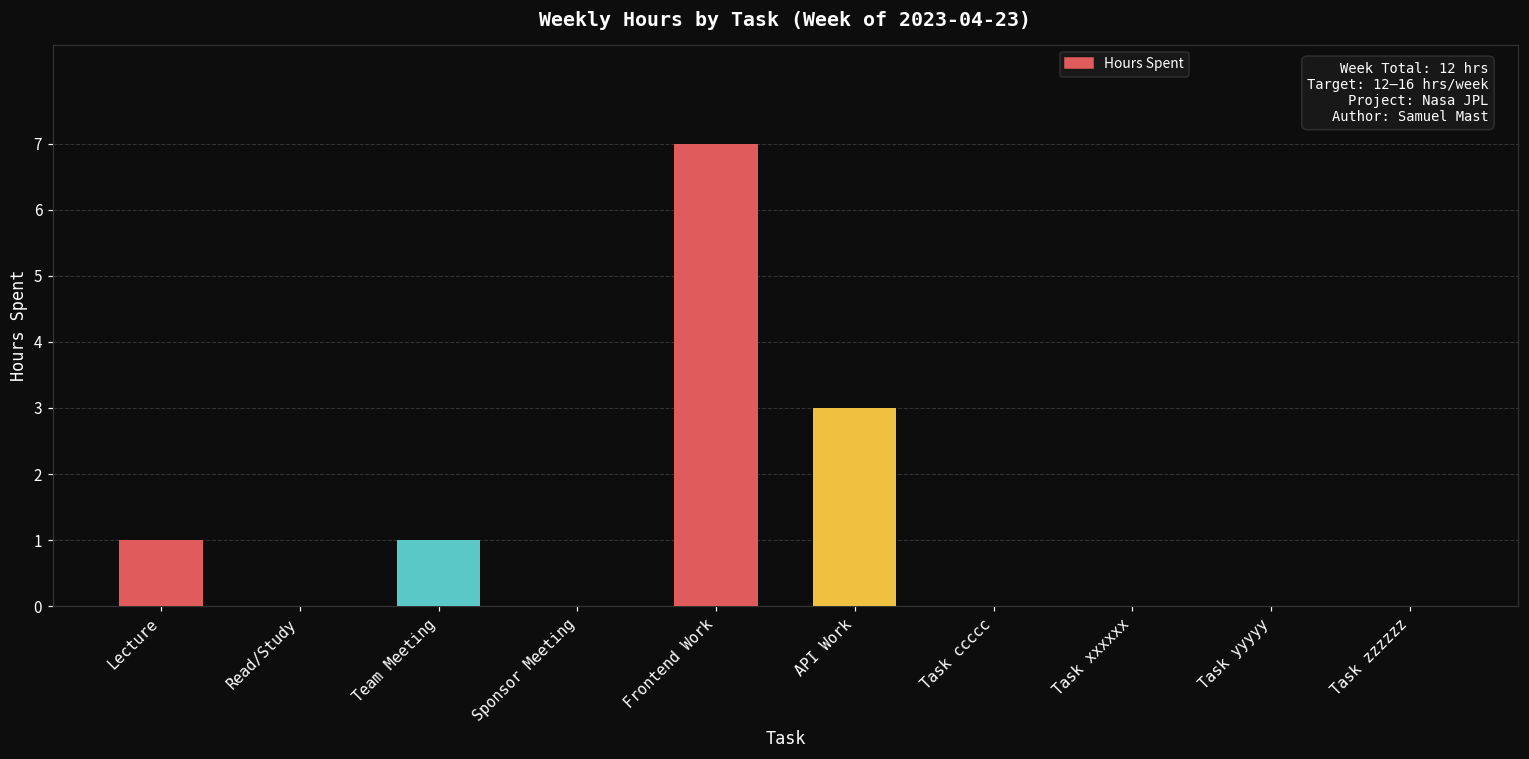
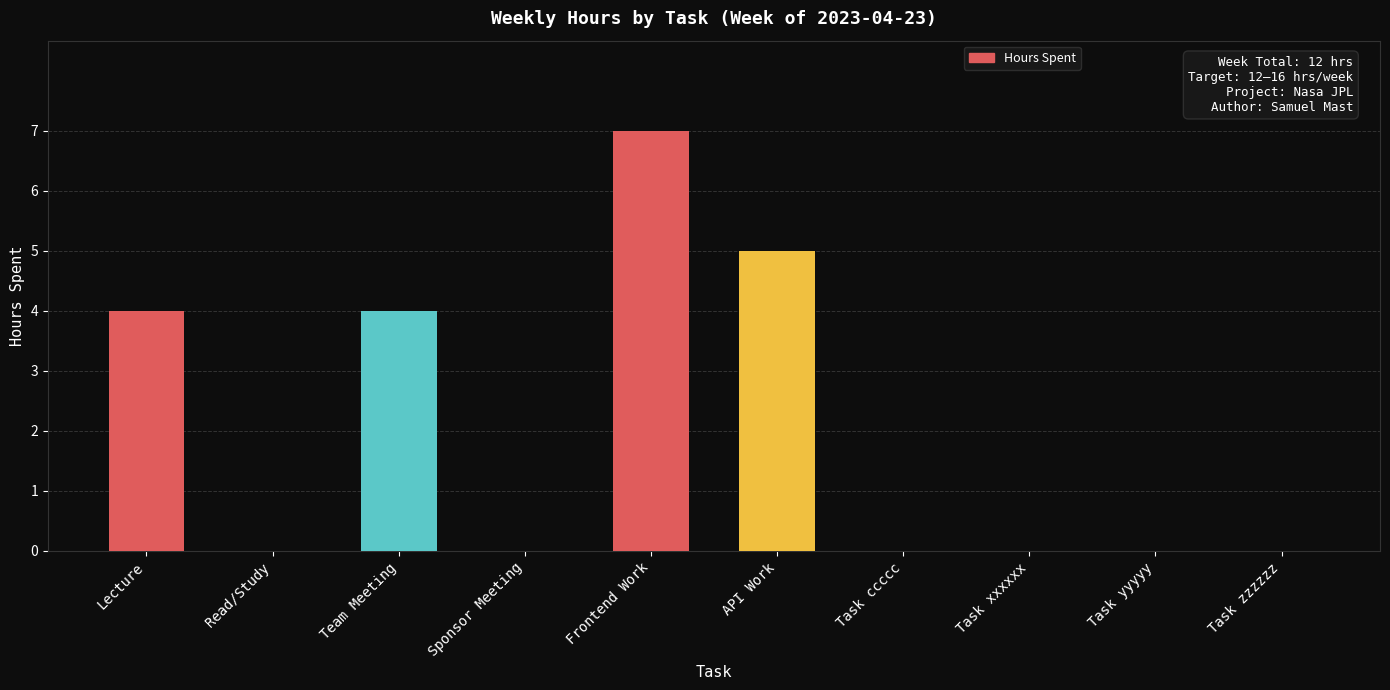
Lecture: 1 -> 4
Team Meeting: 1 -> 4
API Work: 3 -> 5
